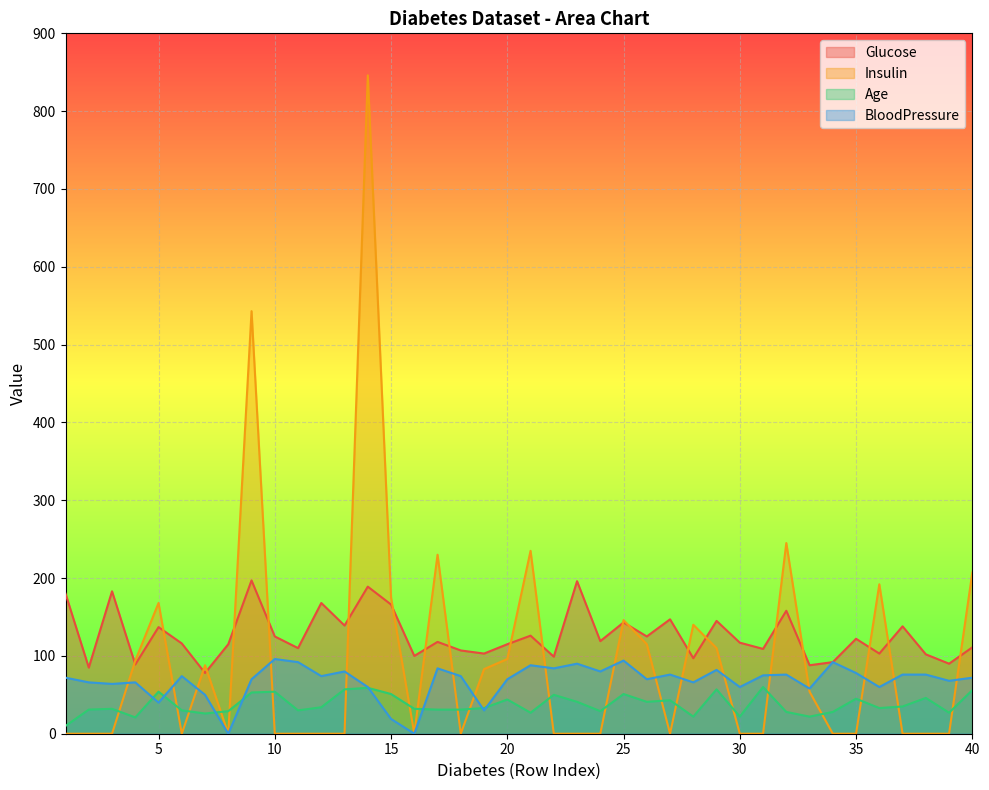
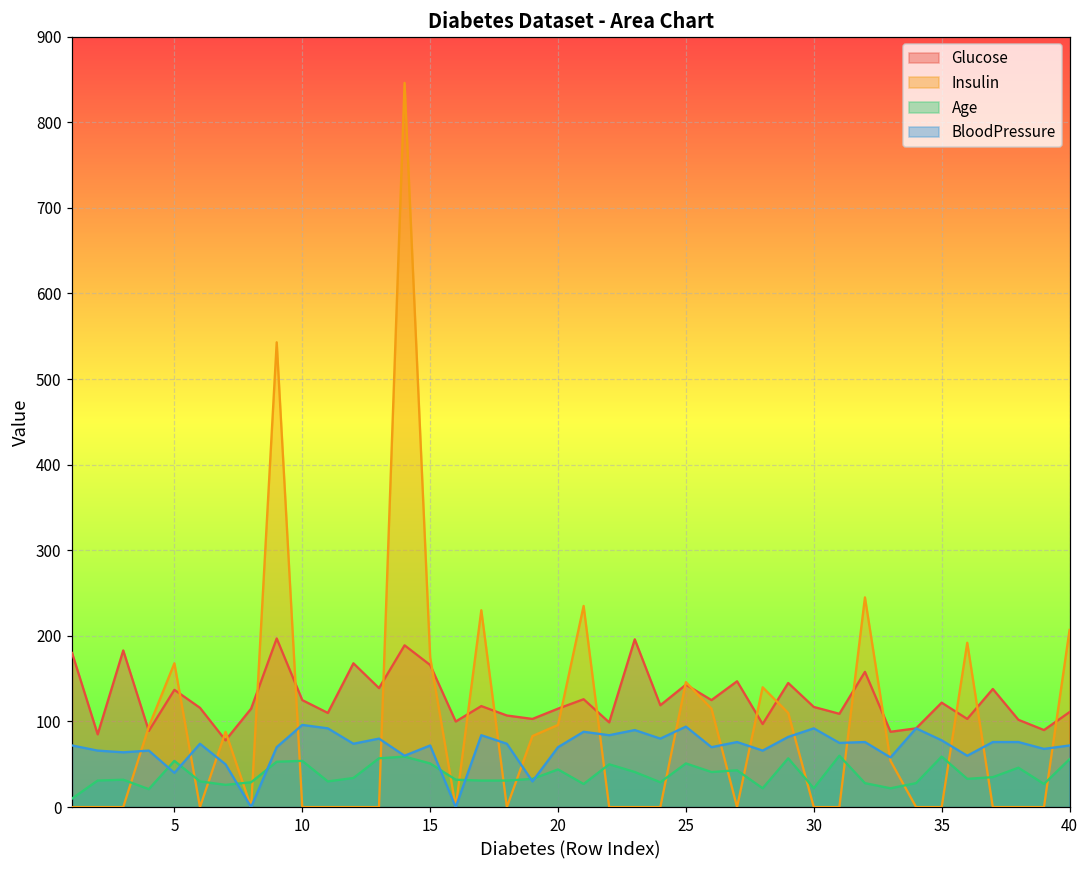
BloodPressure, 15: 20 -> 70
BloodPressure, 30: 60 -> 90
Age, 35: 50 -> 60
